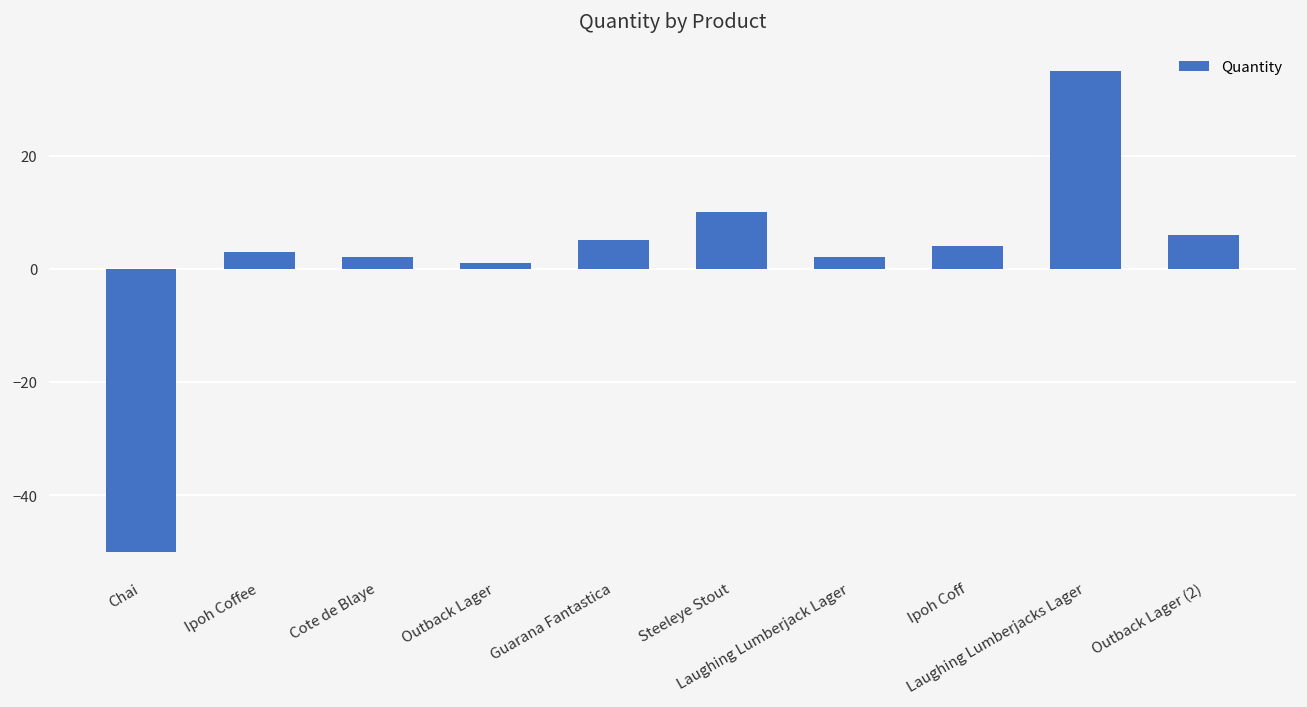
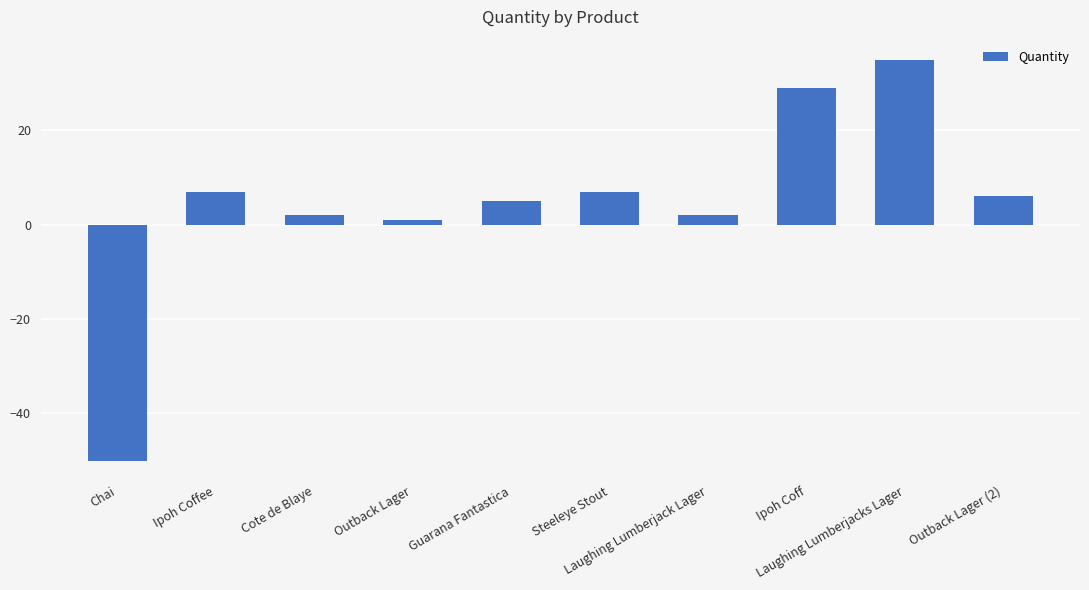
Ipoh Coffee: 3 -> 7
Steeleye Stout: 10 -> 7
Ipoh Coff: 4 -> 29
